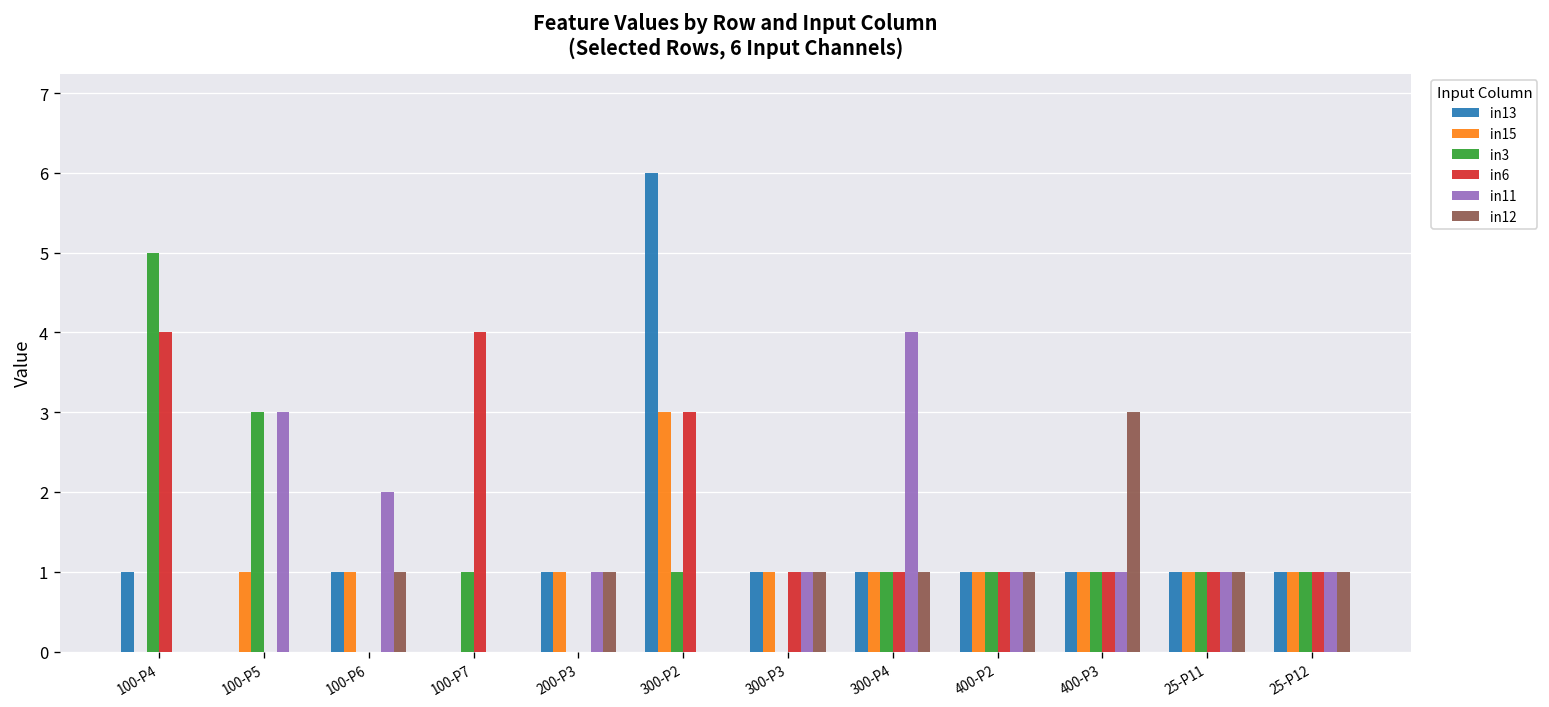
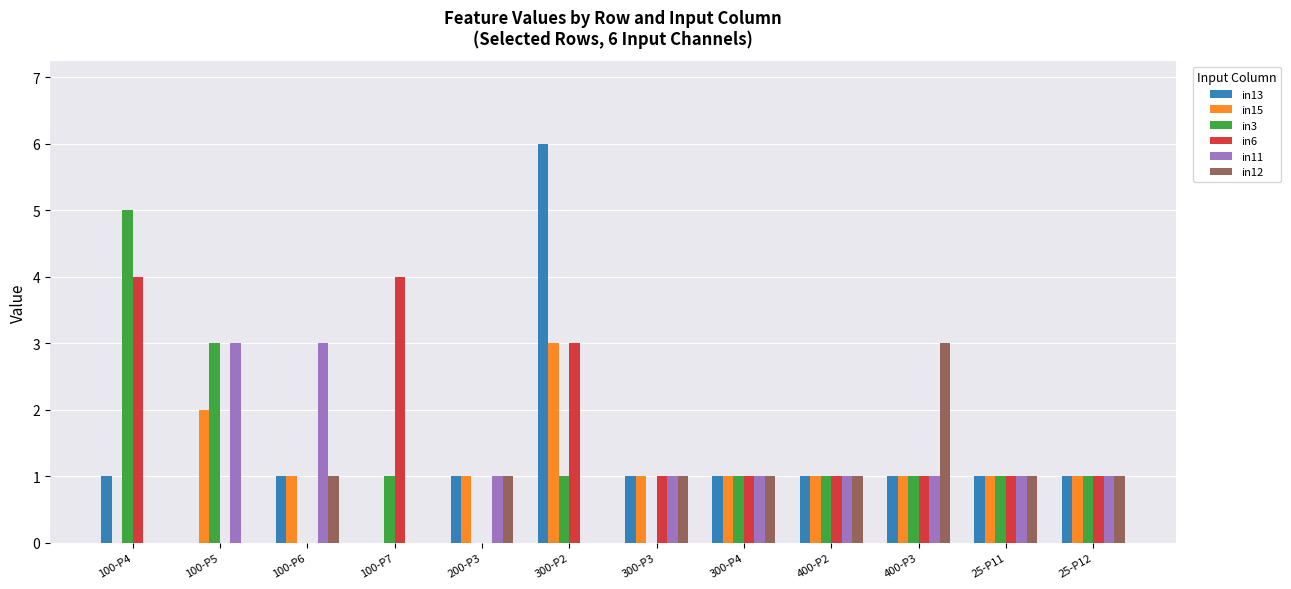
in15, 100-P5: 1 -> 2
in11, 100-P6: 2 -> 3
in11, 300-P4: 4 -> 1
